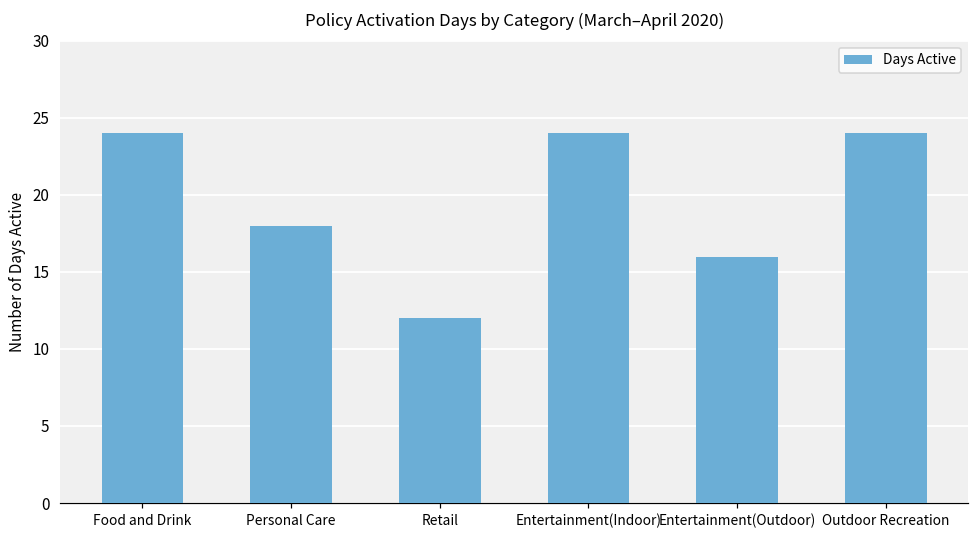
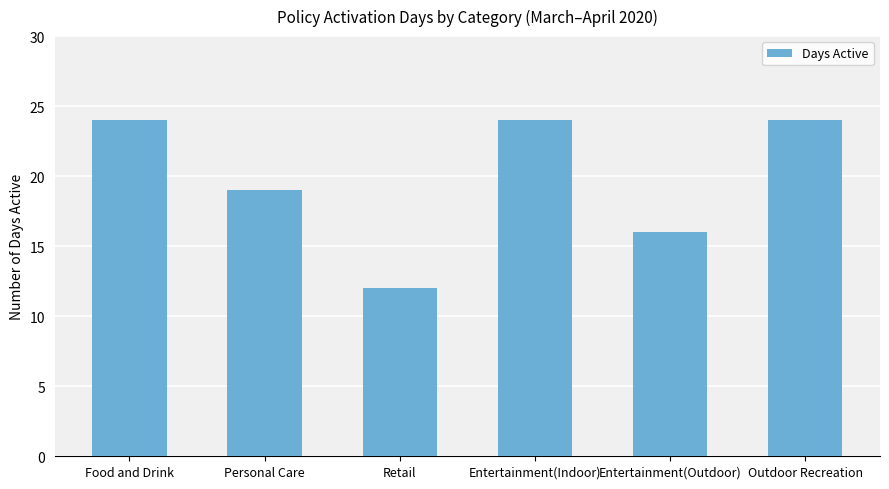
Personal Care: 18 -> 19
